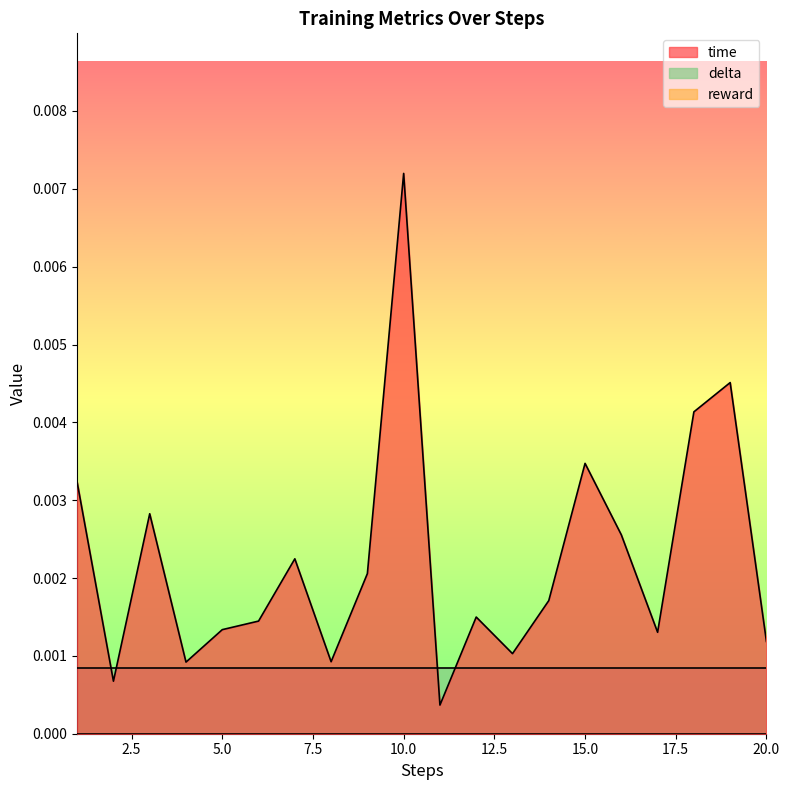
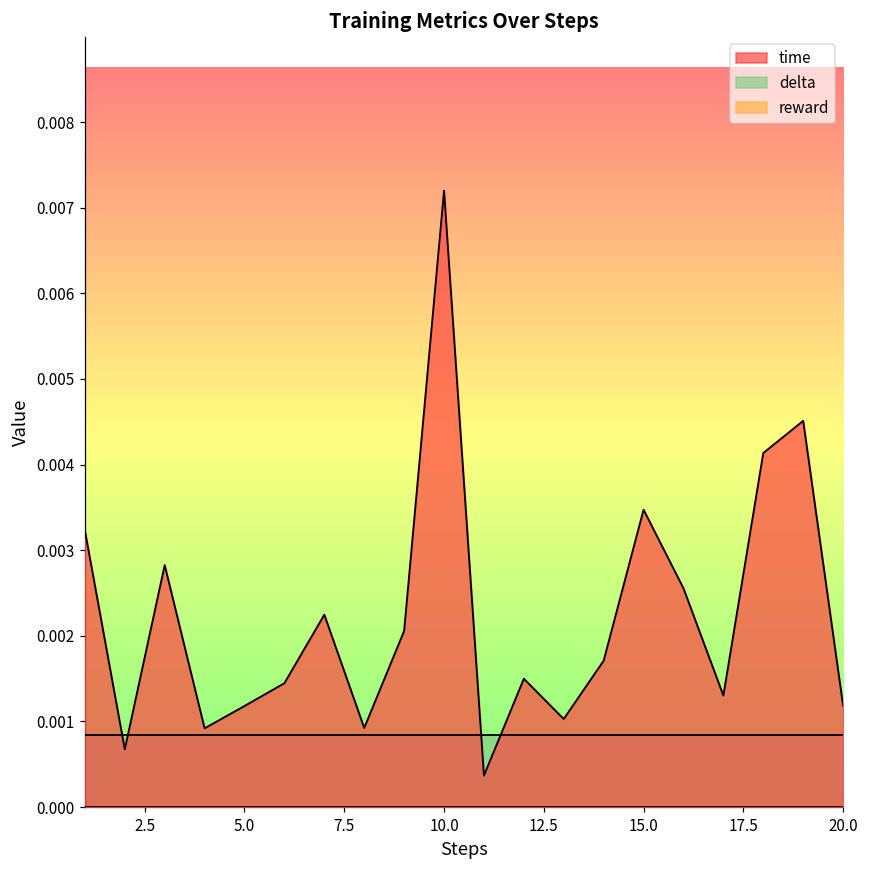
time, 5.0: 0.0013 -> 0.0012
